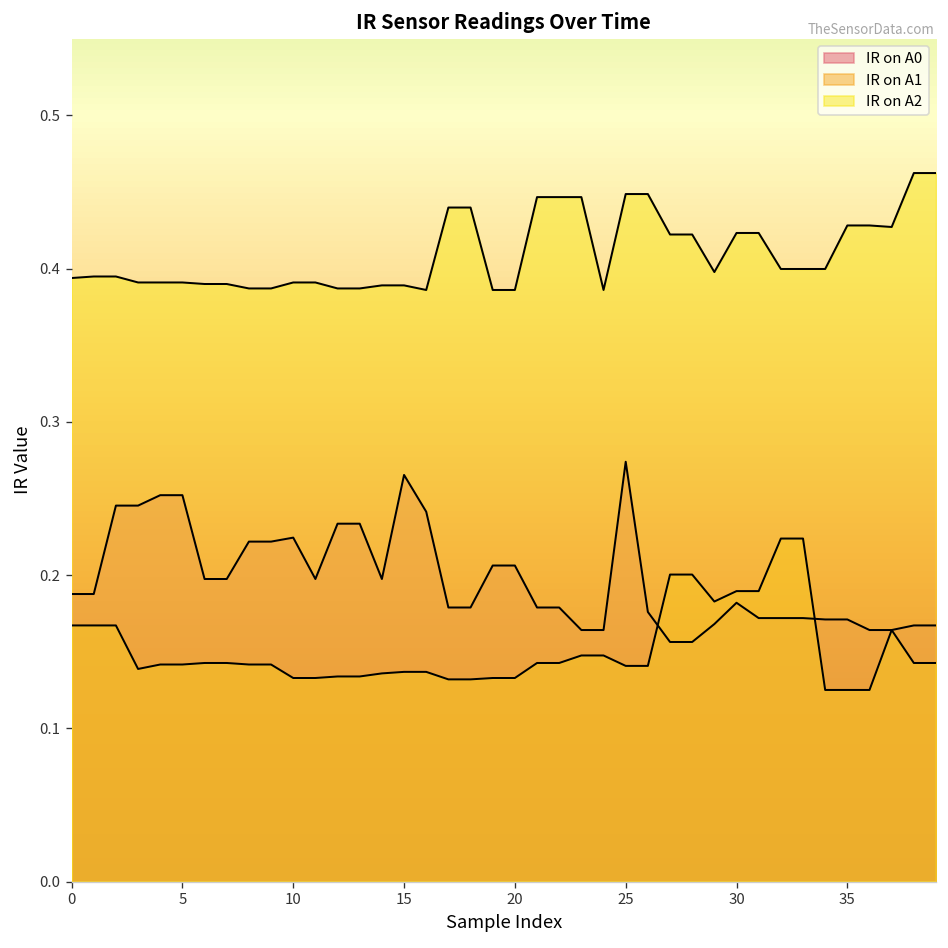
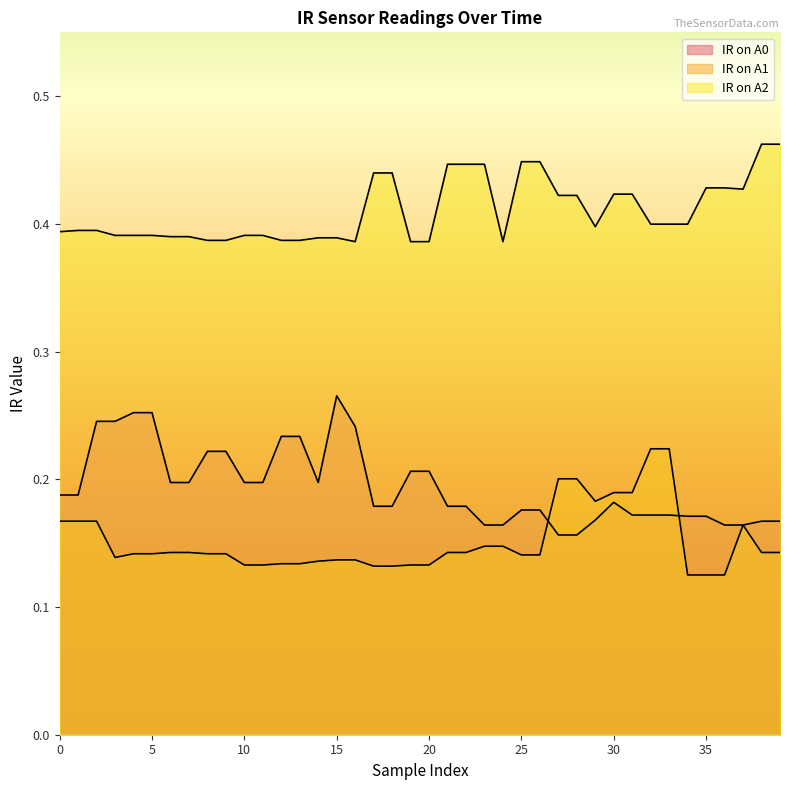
IR on A0, 10: 0.225 -> 0.198
IR on A0, 25: 0.274 -> 0.176
